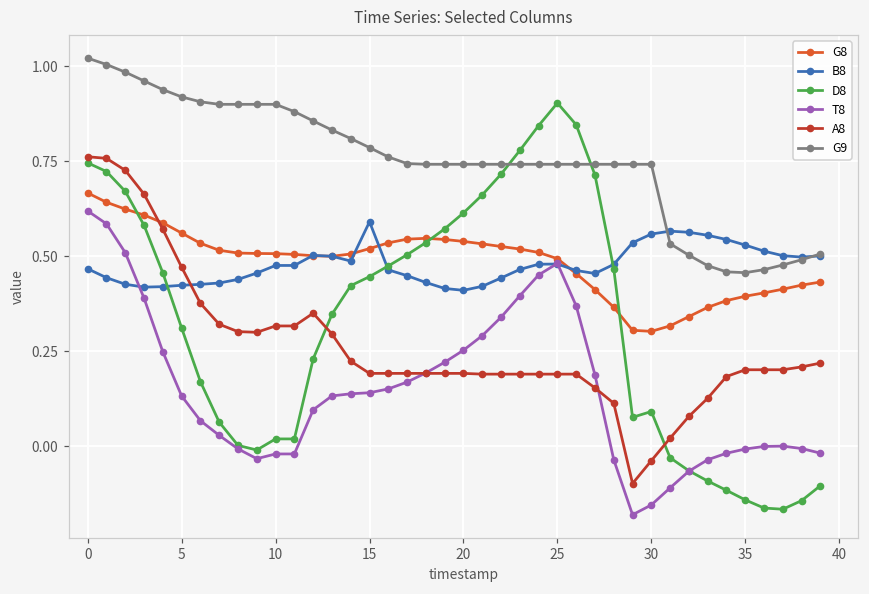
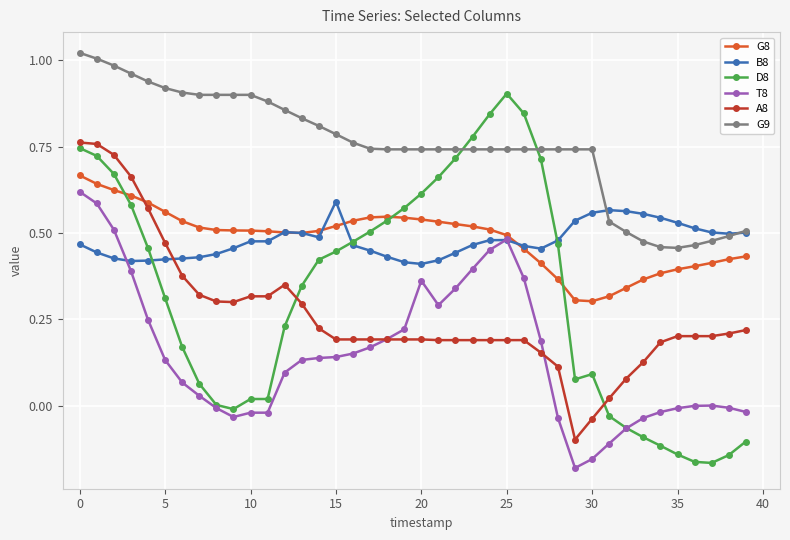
T8, 20: 0.25 -> 0.36
